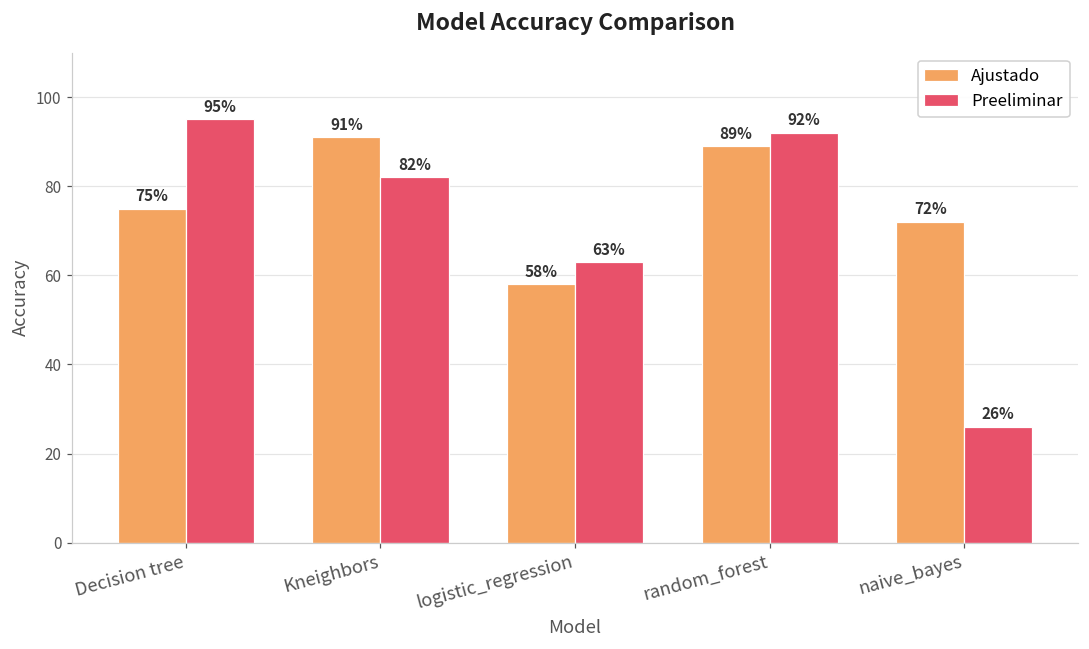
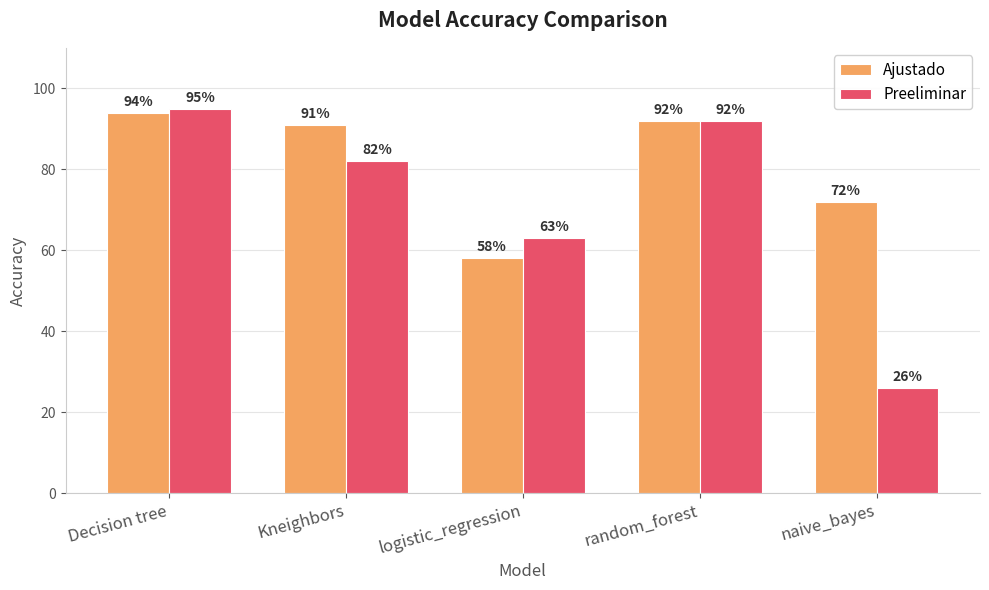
Ajustado, Decision tree: 75% -> 94%
Ajustado, random_forest: 89% -> 92%
